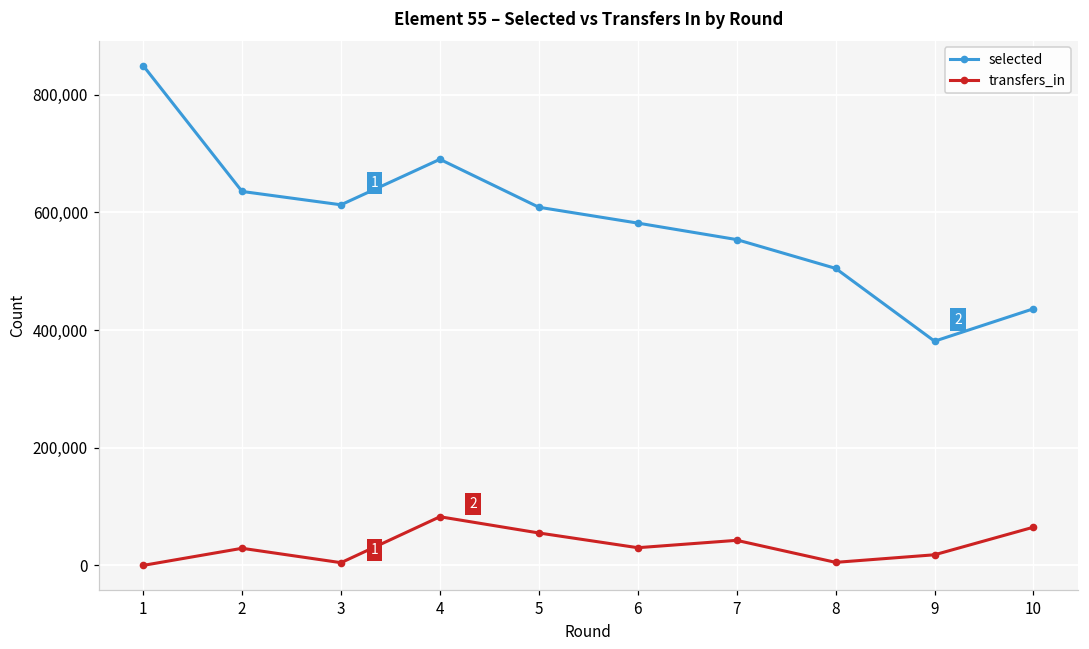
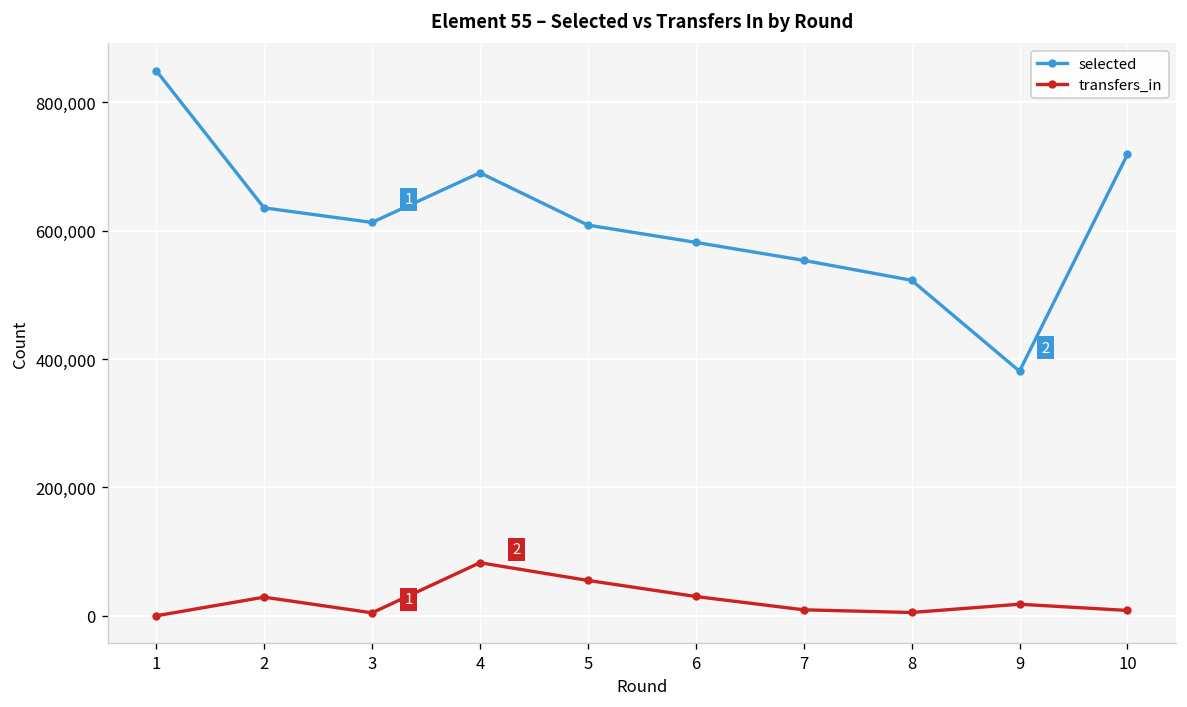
transfers_in, 7: 40,000 -> 10,000
selected, 8: 500,000 -> 520,000
selected, 10: 440,000 -> 720,000
transfers_in, 10: 60,000 -> 10,000
